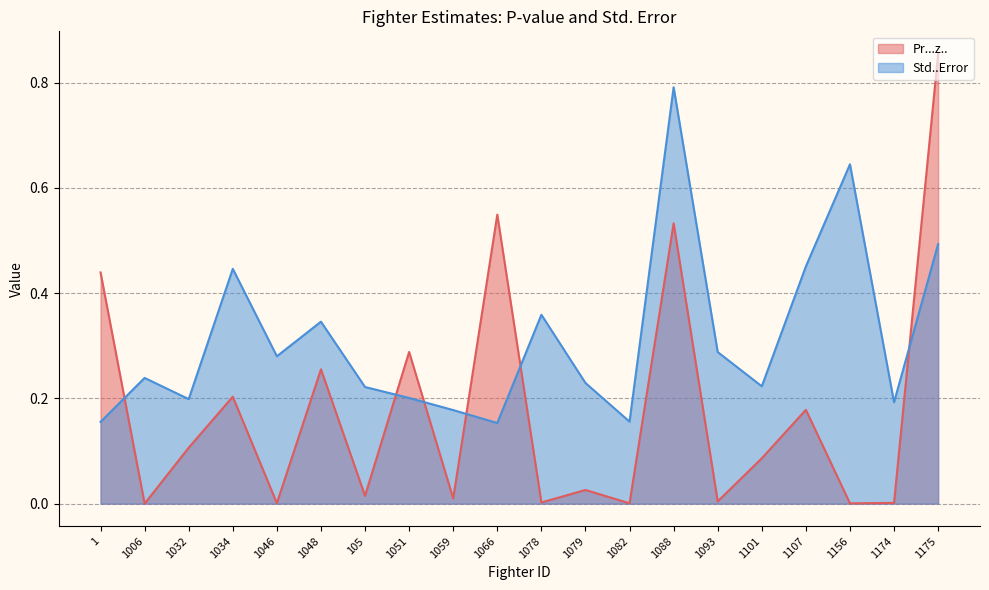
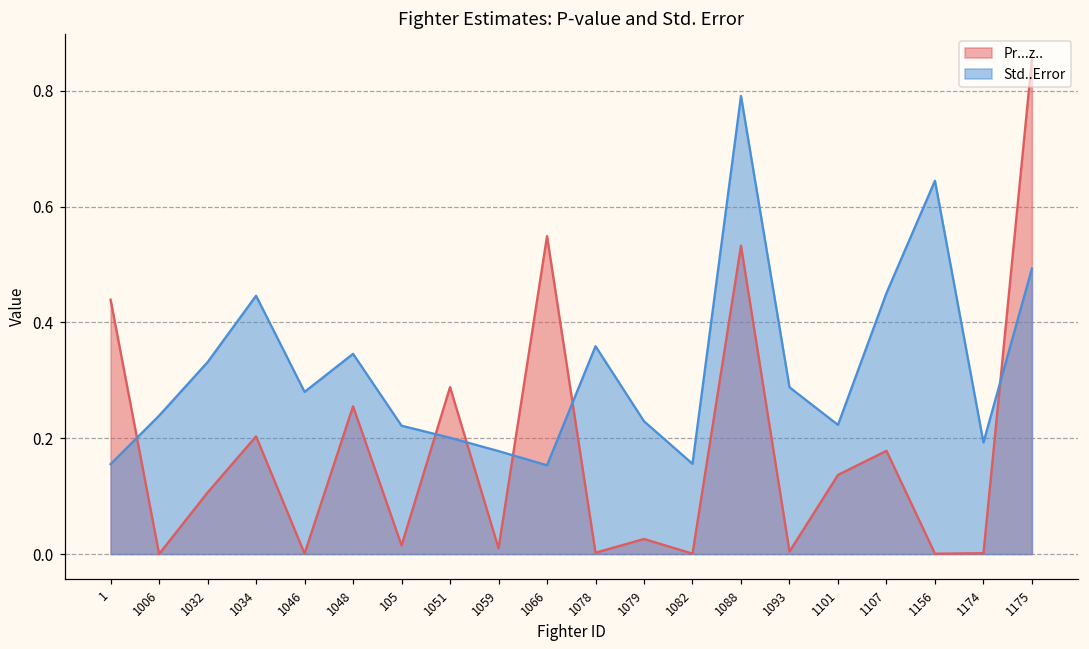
Std..Error, 1032: 0.20 -> 0.33
Pr...z.., 1101: 0.09 -> 0.14
